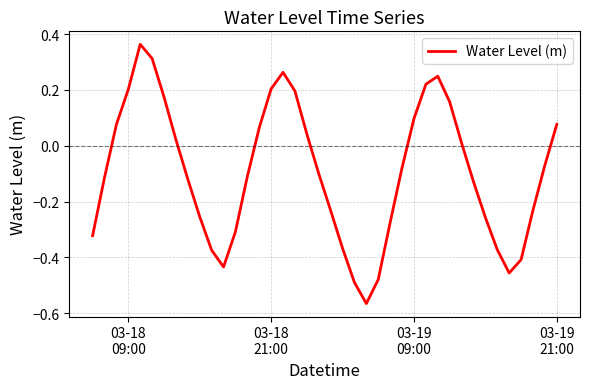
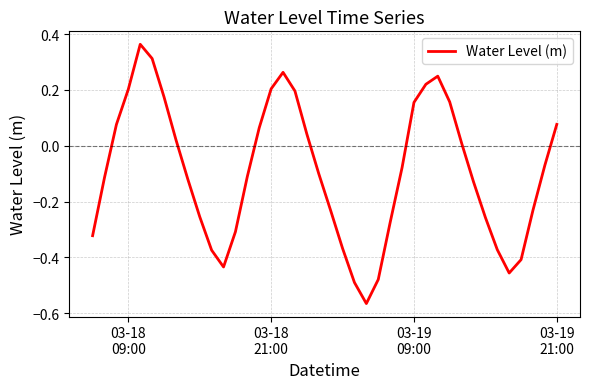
03-19 09:00: 0.10 -> 0.16
